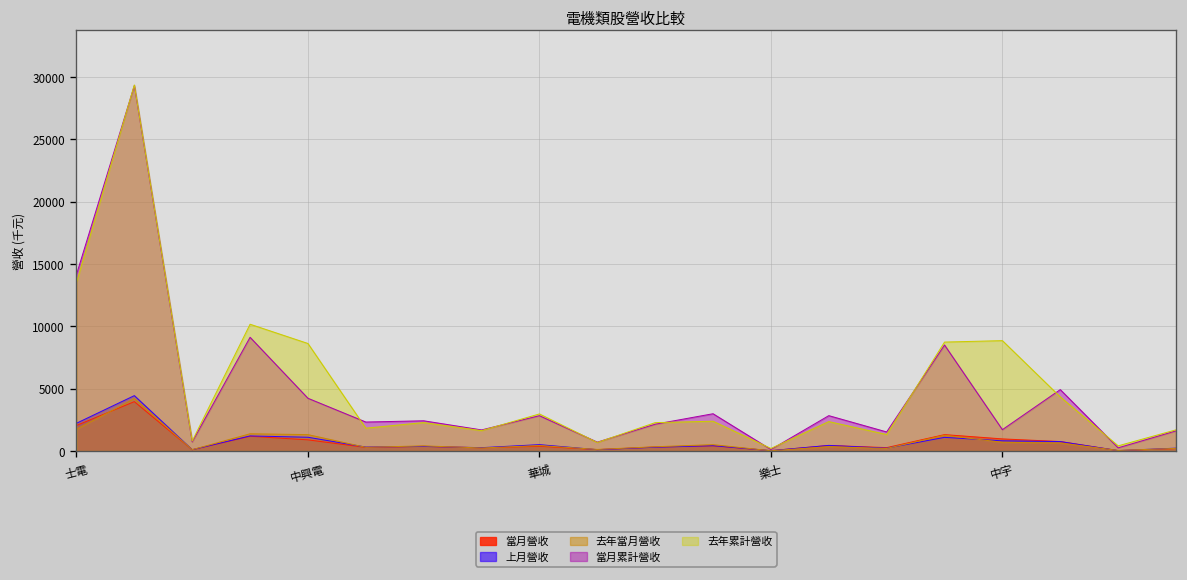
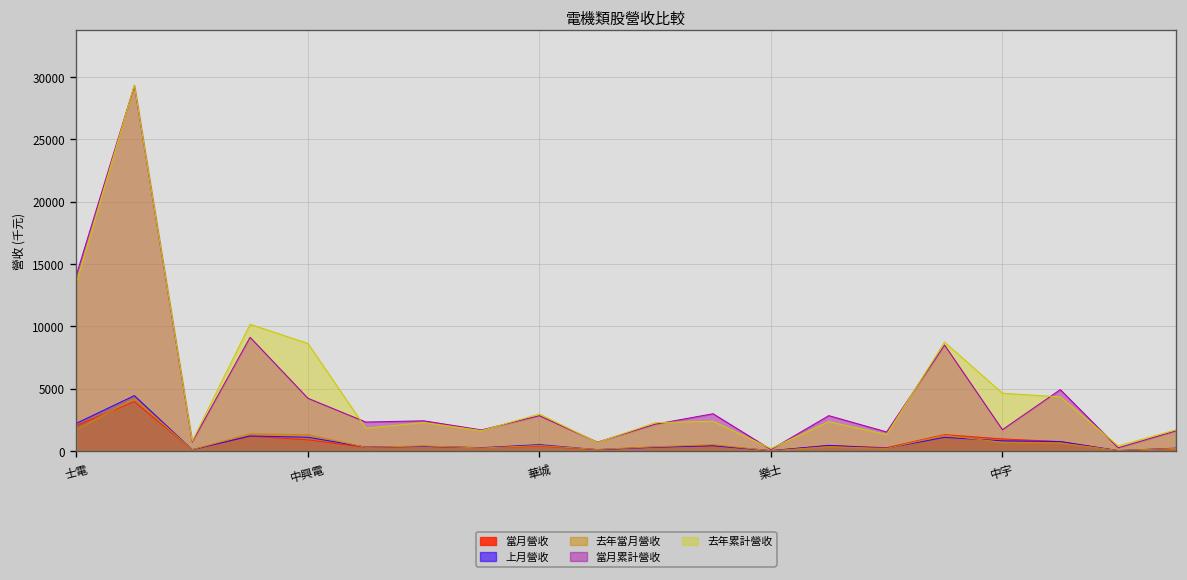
去年累計營收, 中宇: 8900 -> 4600
